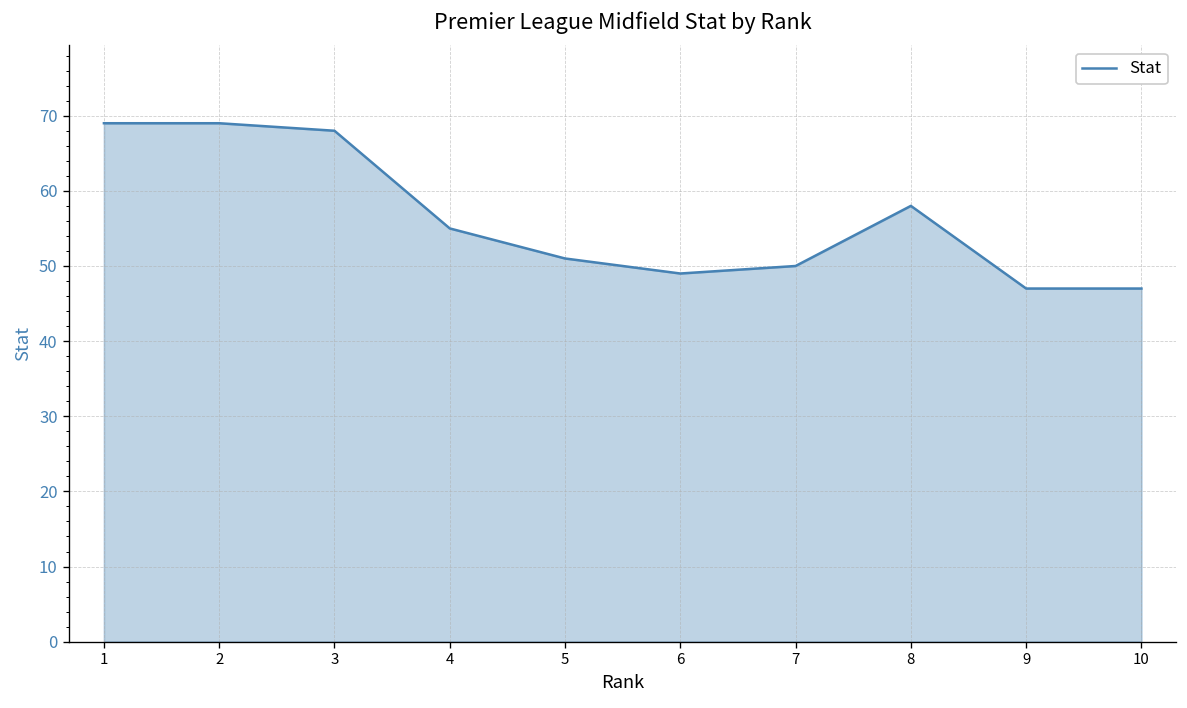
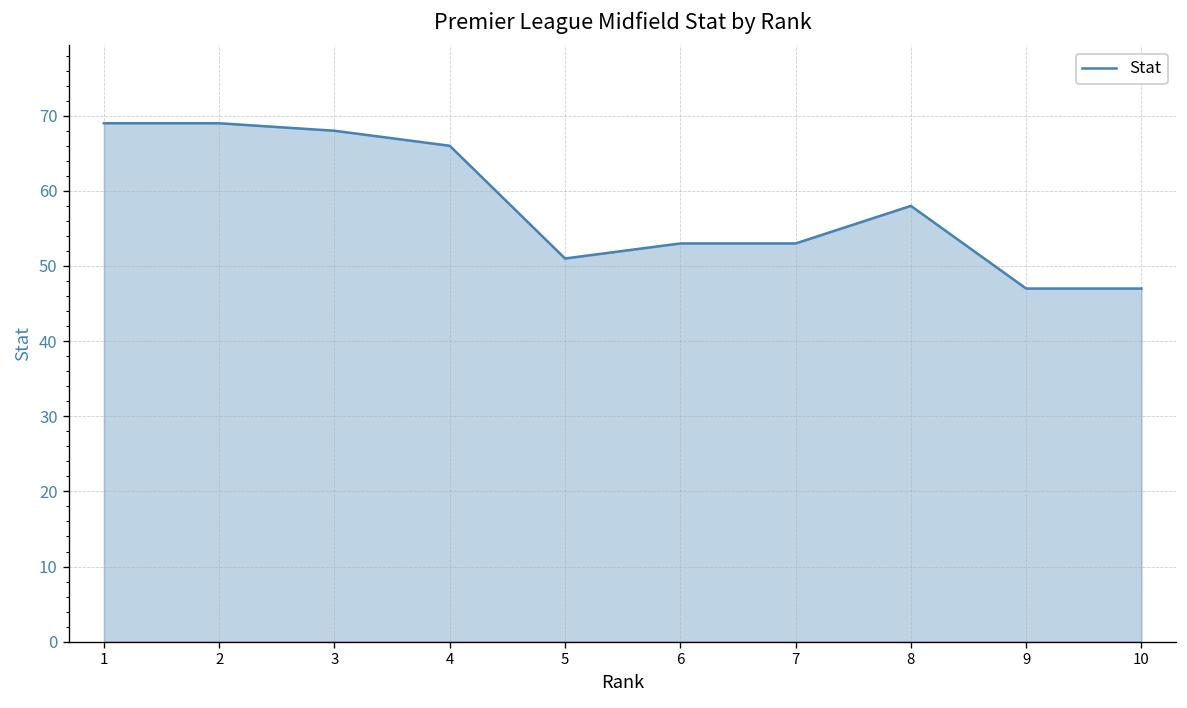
4: 55 -> 66
6: 49 -> 53
7: 50 -> 53
